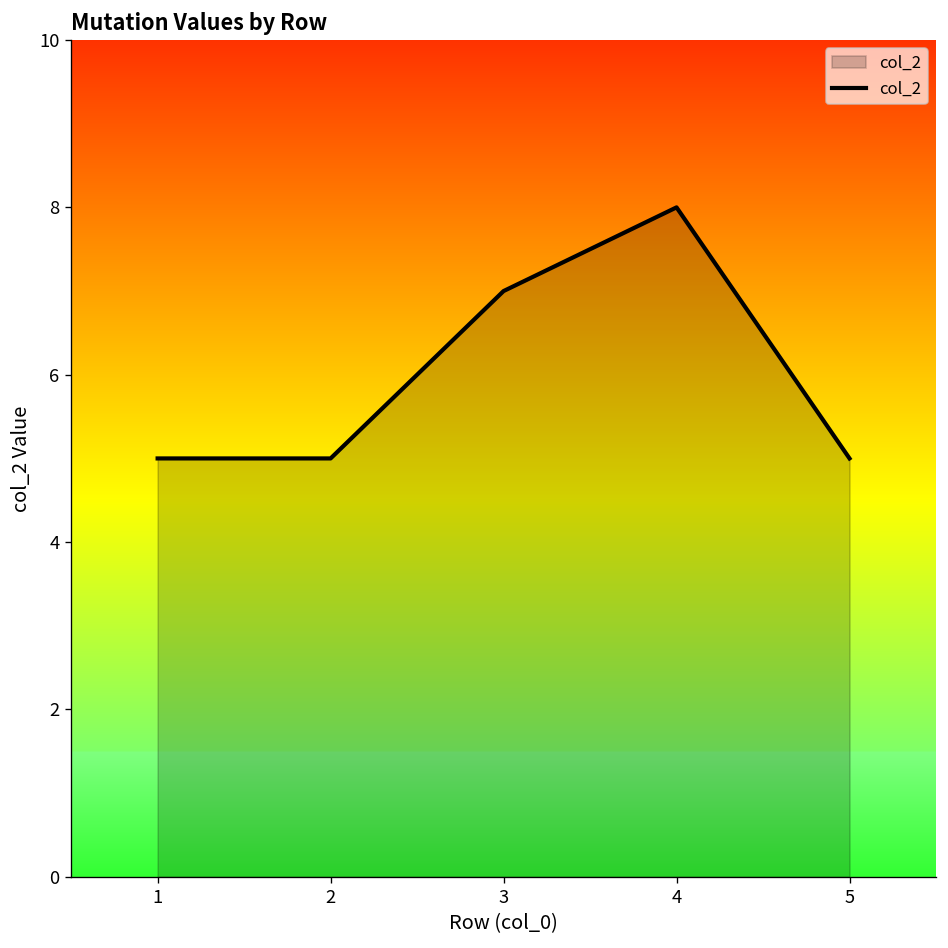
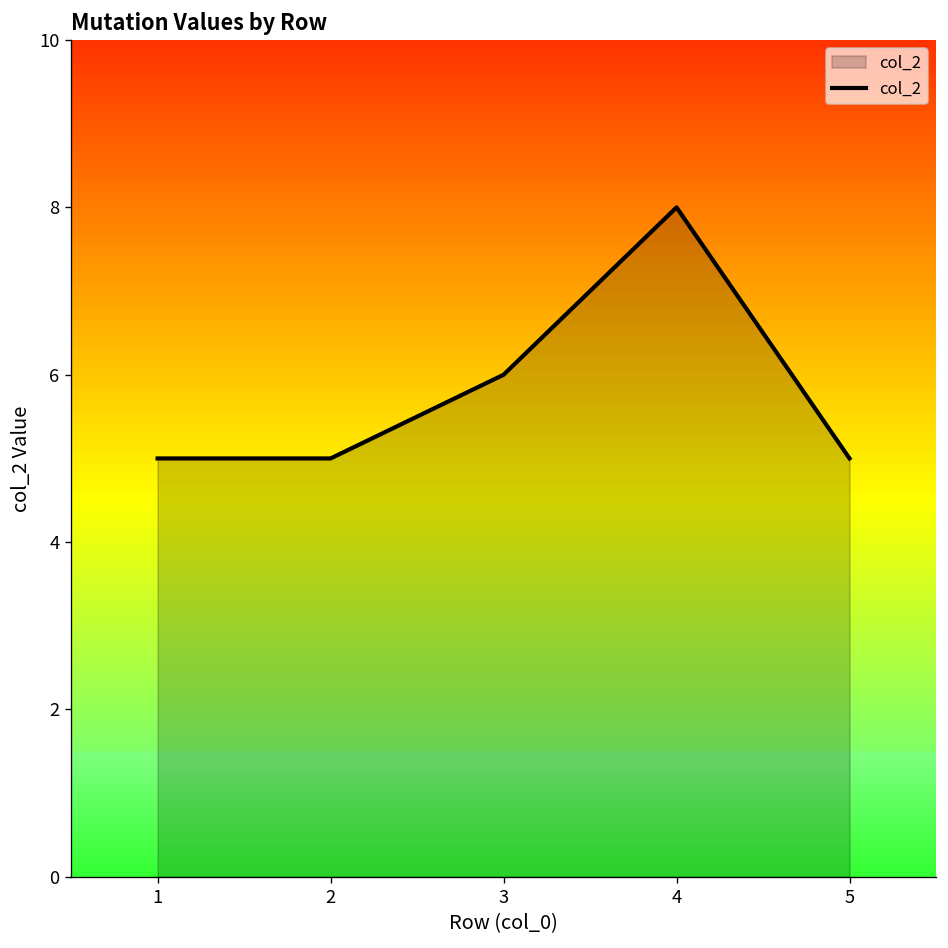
3: 7 -> 6
